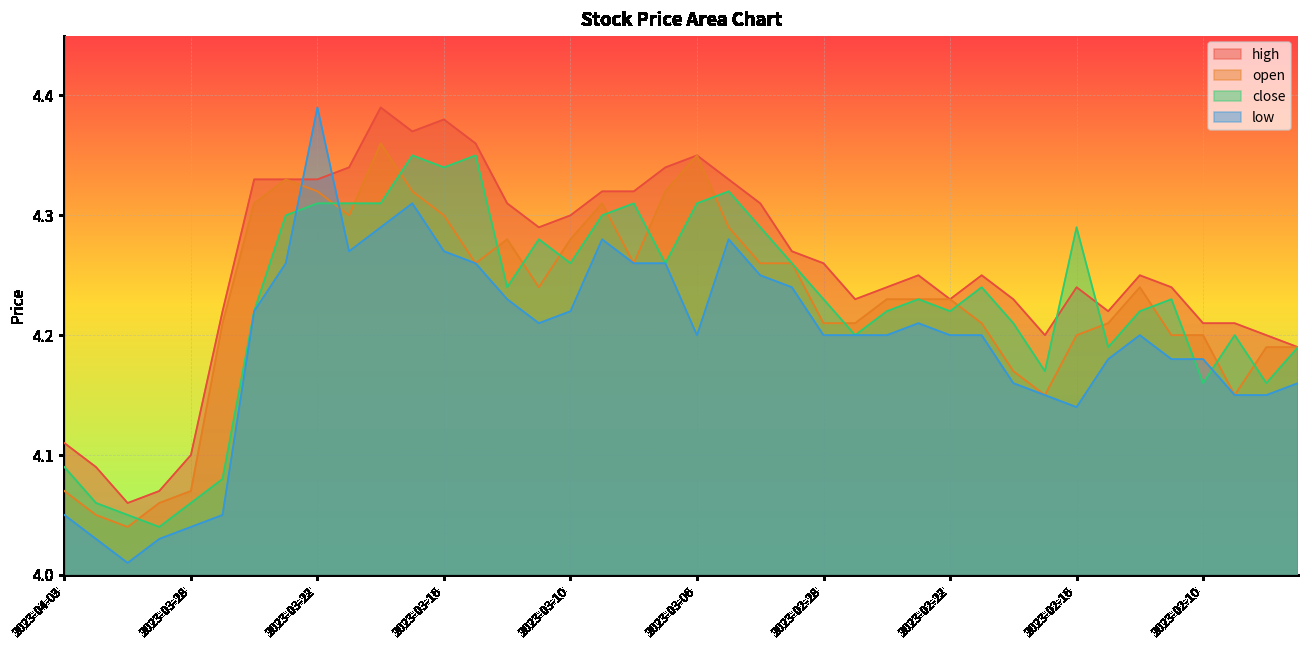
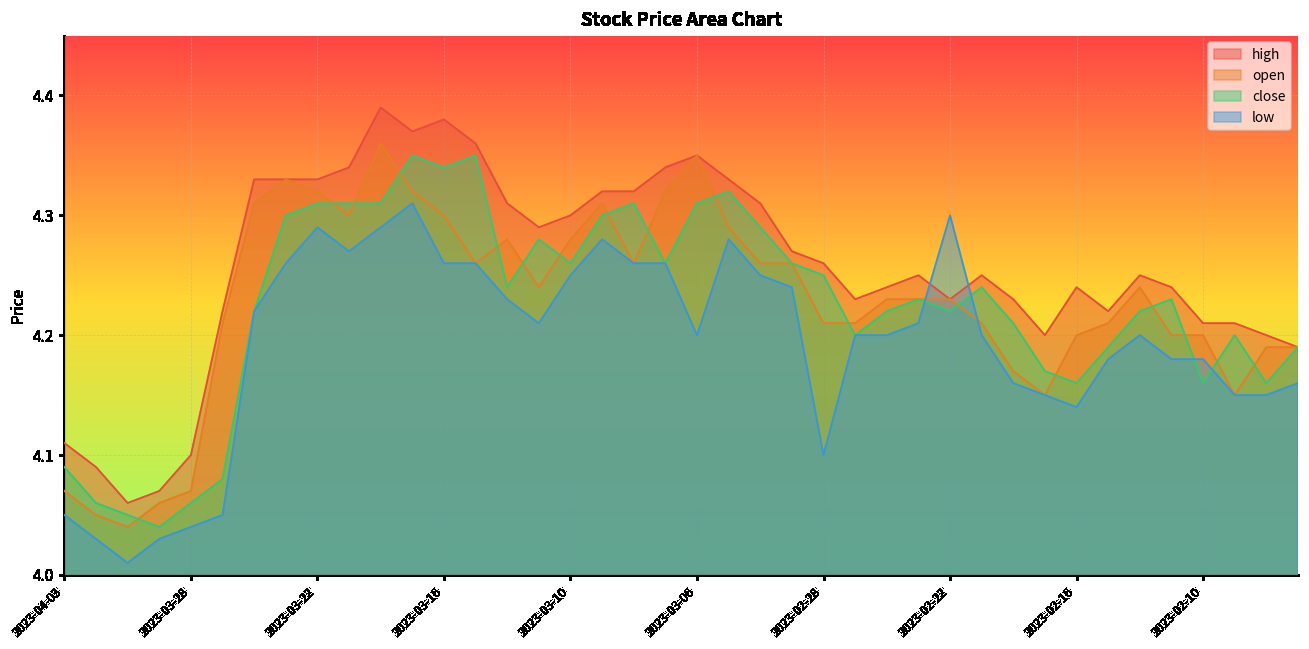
low, 2023-03-22: 4.39 -> 4.29
low, 2023-03-16: 4.27 -> 4.26
low, 2023-03-10: 4.22 -> 4.25
close, 2023-02-28: 4.23 -> 4.25
low, 2023-02-28: 4.2 -> 4.1
low, 2023-02-22: 4.2 -> 4.3
close, 2023-02-16: 4.29 -> 4.16
